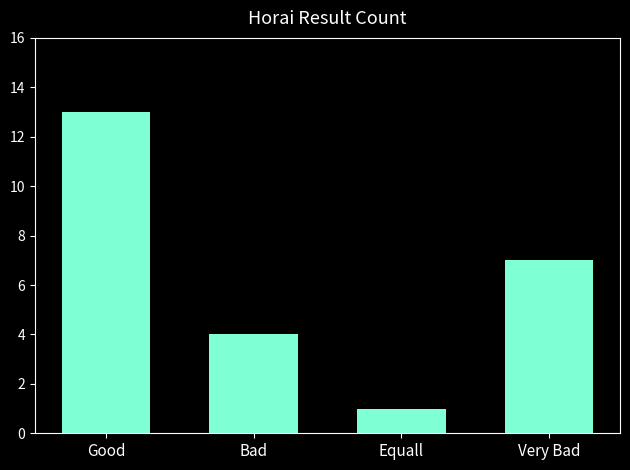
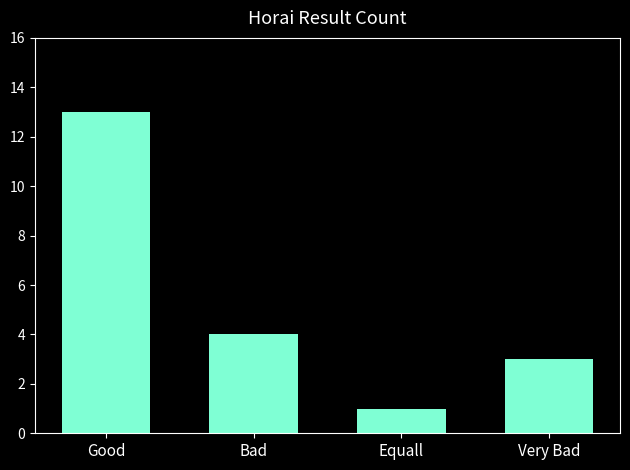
Very Bad: 7 -> 3
